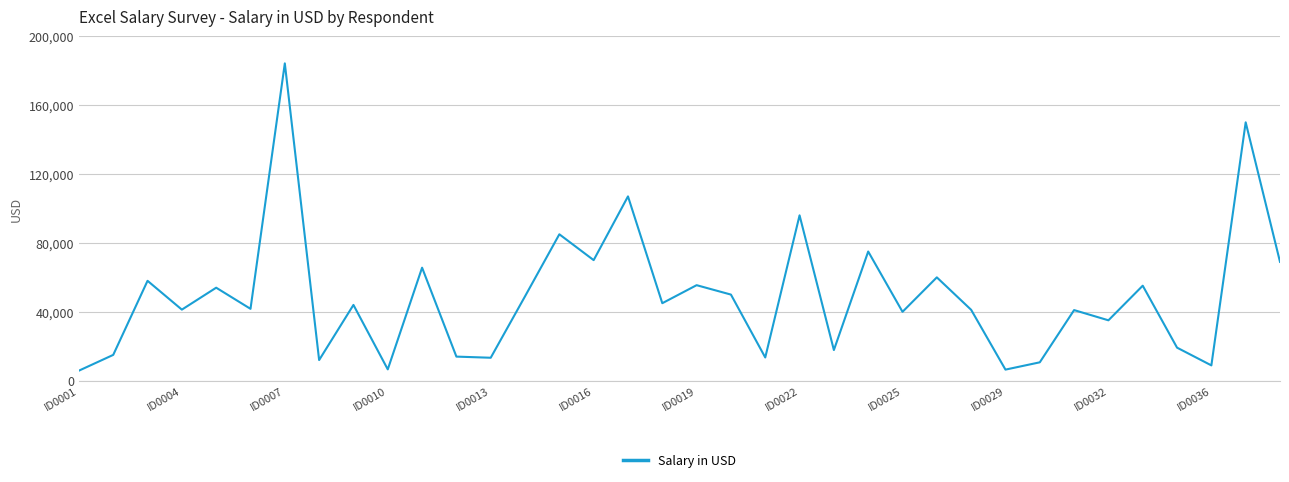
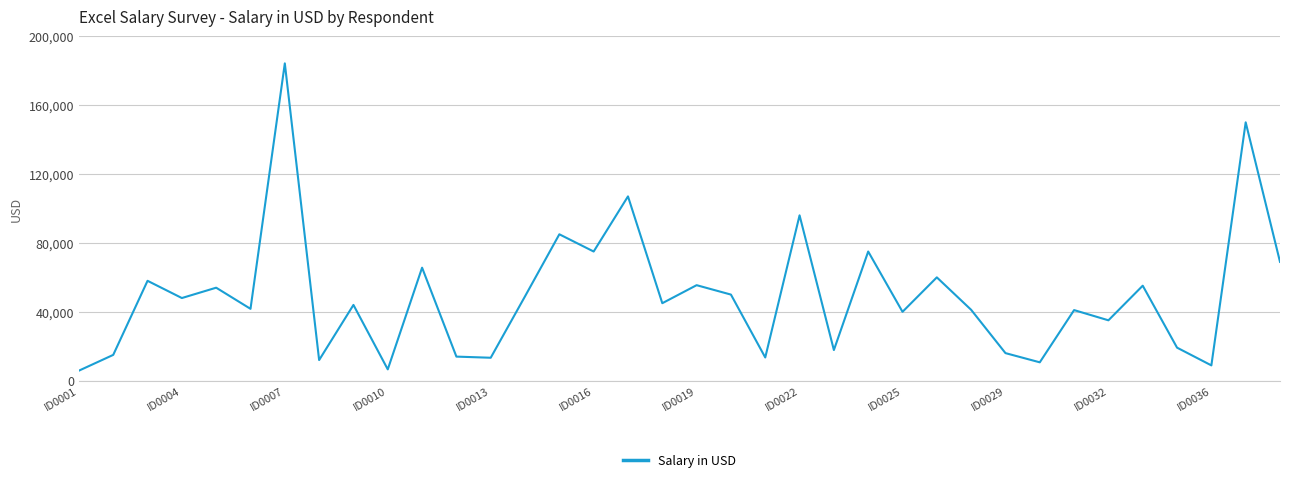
ID0004: 41,000 -> 48,000
ID0016: 70,000 -> 75,000
ID0029: 6,000 -> 16,000
